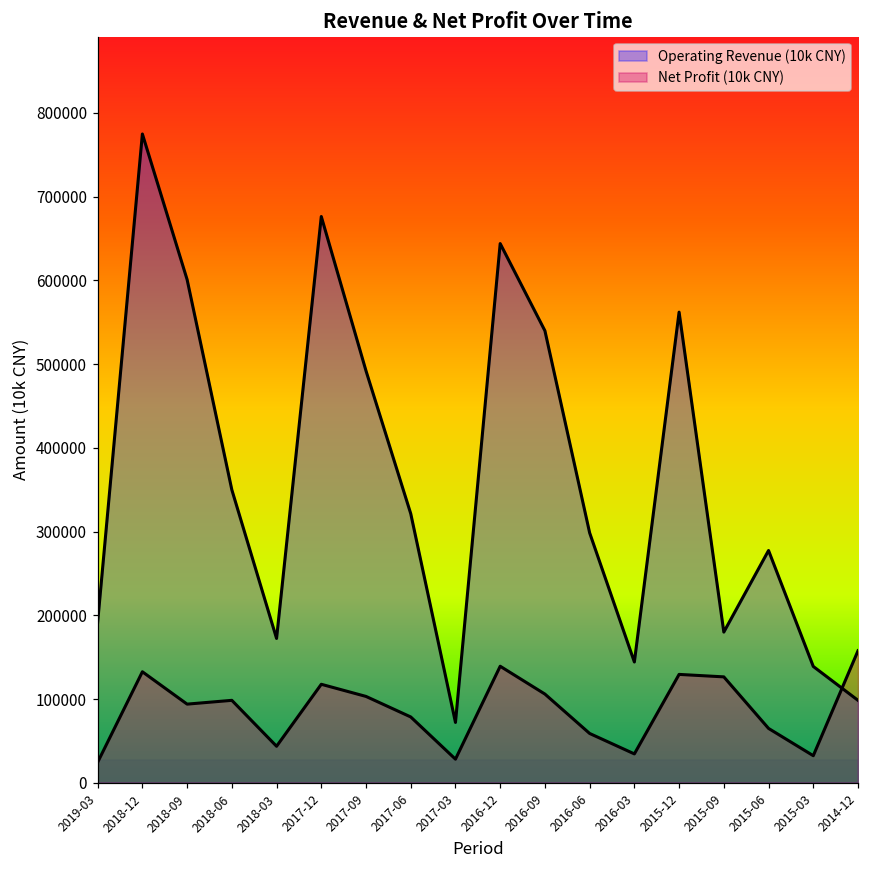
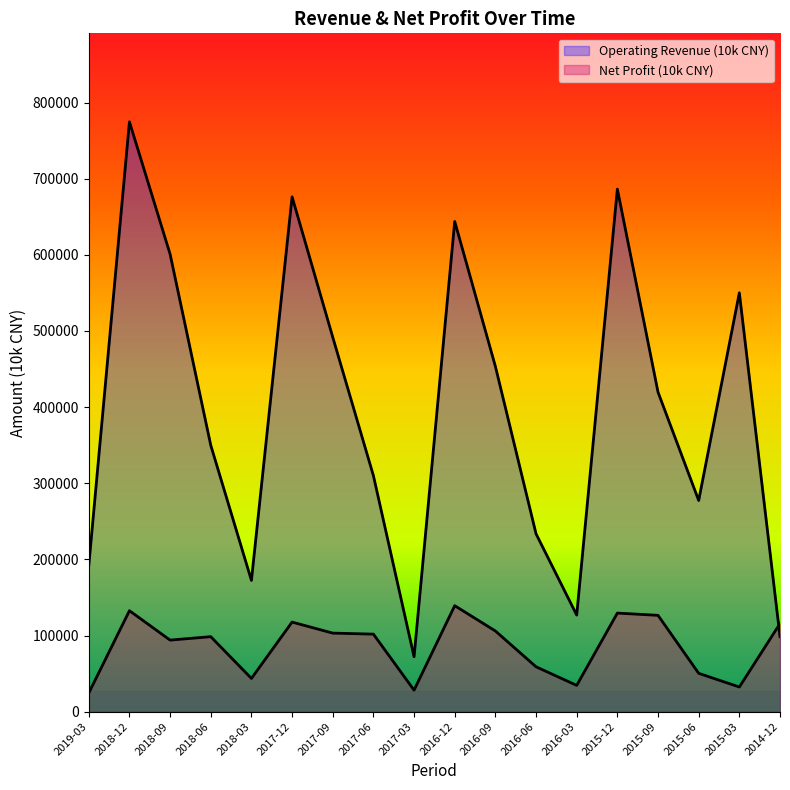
Operating Revenue (10k CNY), 2017-06: 320000 -> 310000
Net Profit (10k CNY), 2017-06: 80000 -> 100000
Operating Revenue (10k CNY), 2016-09: 540000 -> 450000
Operating Revenue (10k CNY), 2016-06: 300000 -> 230000
Operating Revenue (10k CNY), 2016-03: 140000 -> 130000
Operating Revenue (10k CNY), 2015-12: 560000 -> 690000
Operating Revenue (10k CNY), 2015-09: 180000 -> 420000
Net Profit (10k CNY), 2015-06: 60000 -> 50000
Operating Revenue (10k CNY), 2015-03: 140000 -> 550000
Net Profit (10k CNY), 2014-12: 160000 -> 120000
